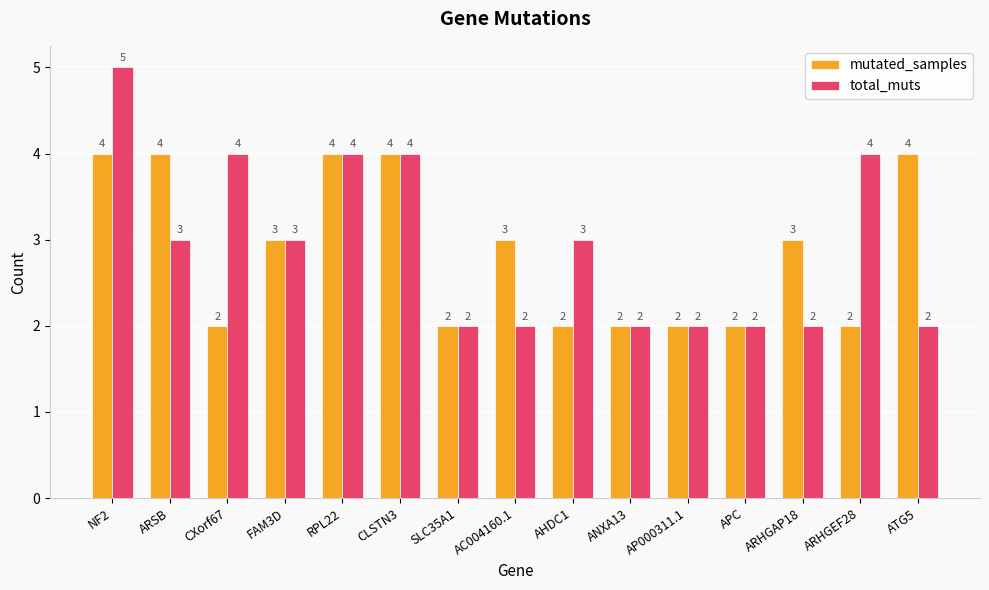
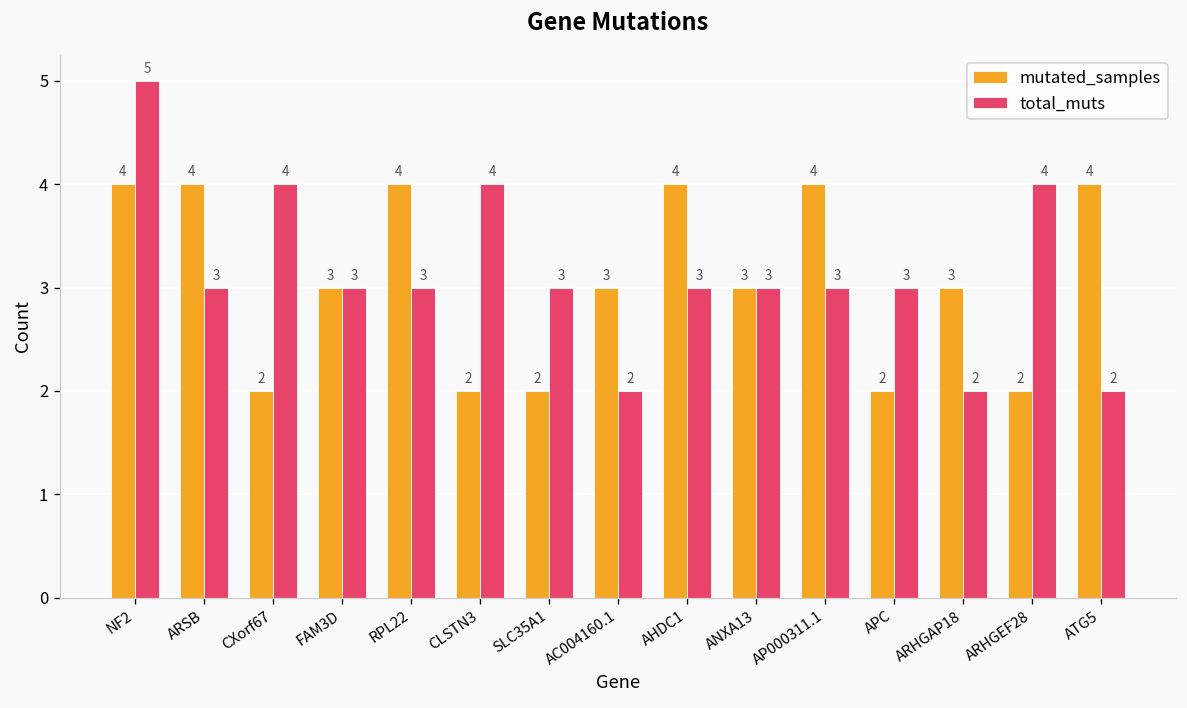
total_muts, RPL22: 4 -> 3
mutated_samples, CLSTN3: 4 -> 2
total_muts, SLC35A1: 2 -> 3
mutated_samples, AHDC1: 2 -> 4
mutated_samples, ANXA13: 2 -> 3
total_muts, ANXA13: 2 -> 3
mutated_samples, AP000311.1: 2 -> 4
total_muts, AP000311.1: 2 -> 3
total_muts, APC: 2 -> 3
